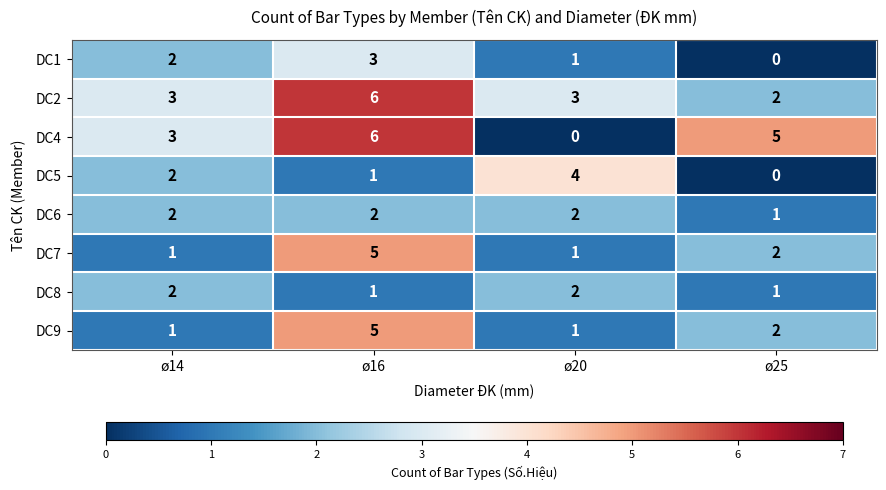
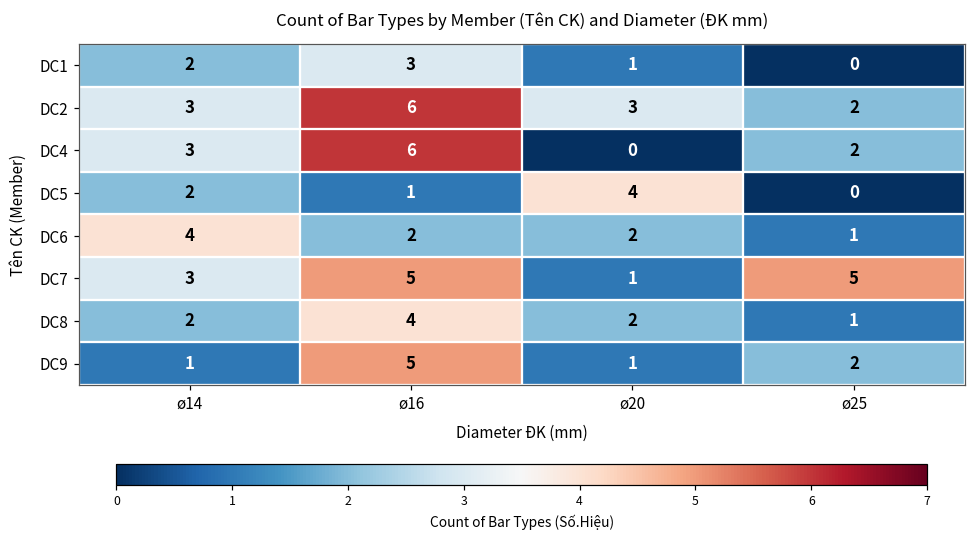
DC4, ø25: 5 -> 2
DC6, ø14: 2 -> 4
DC7, ø14: 1 -> 3
DC7, ø25: 2 -> 5
DC8, ø16: 1 -> 4
